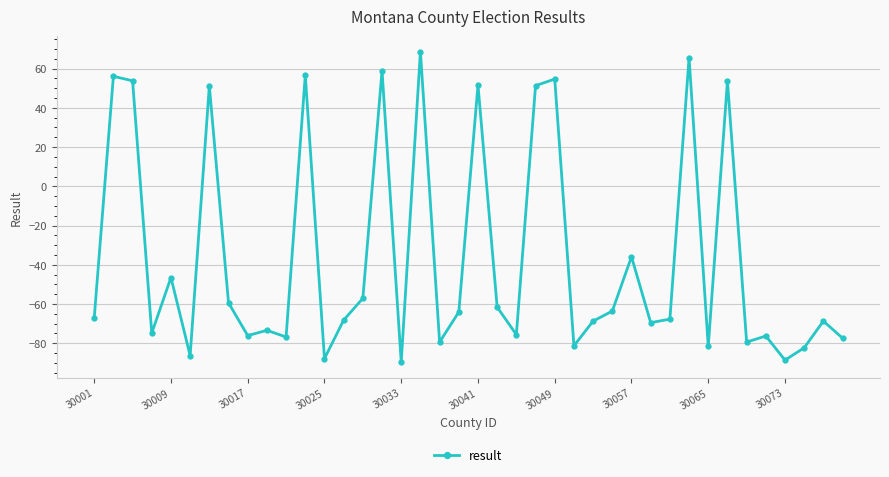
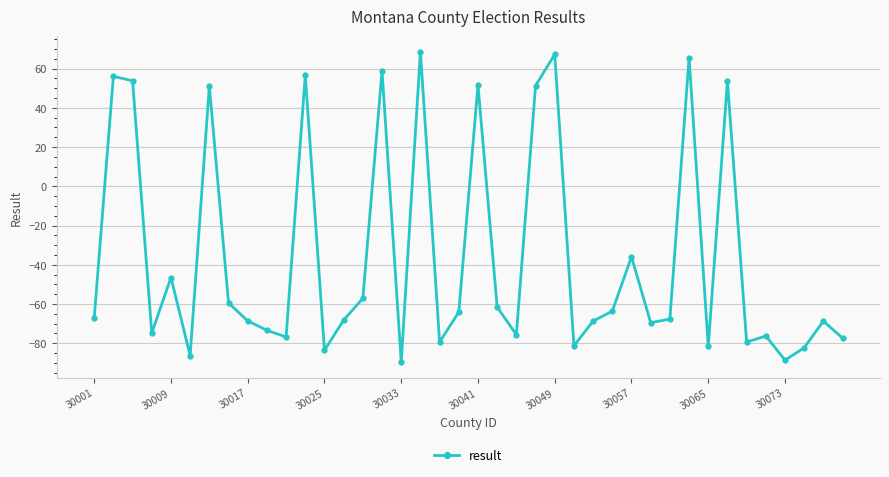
30017: -76 -> -69
30025: -88 -> -84
30049: 55 -> 67
